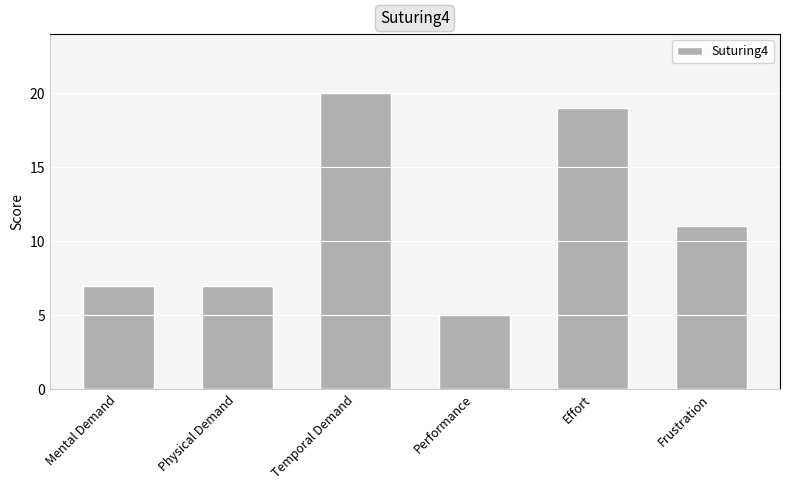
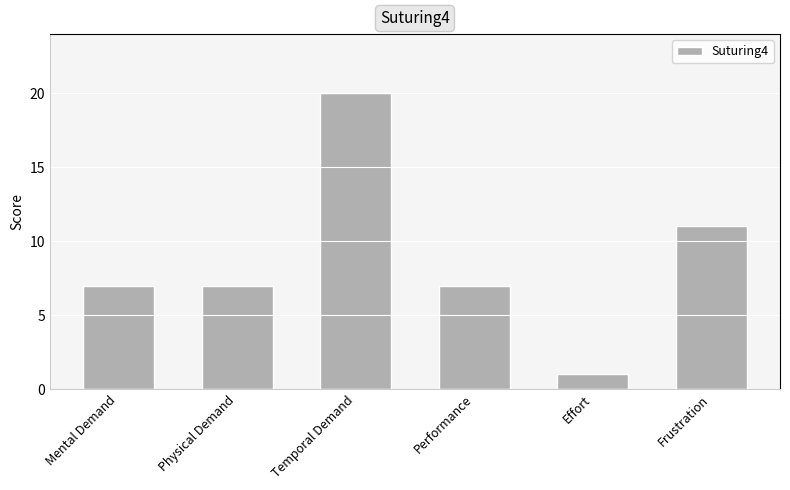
Performance: 5 -> 7
Effort: 19 -> 1
